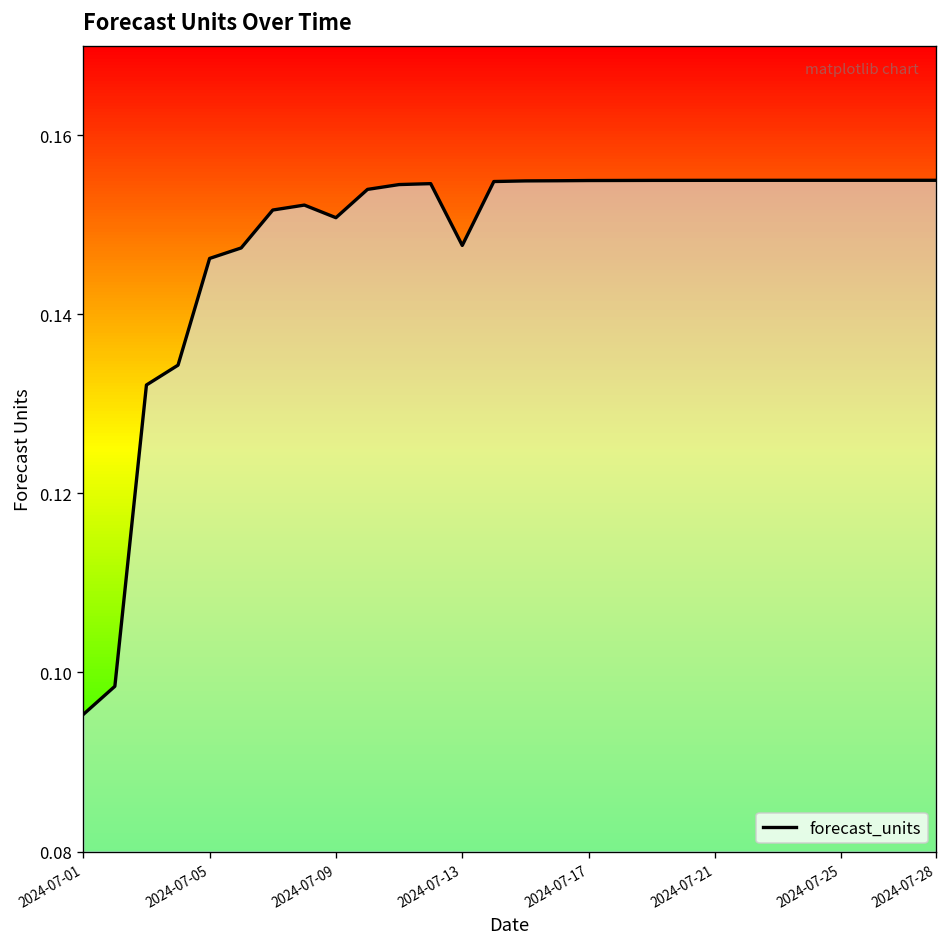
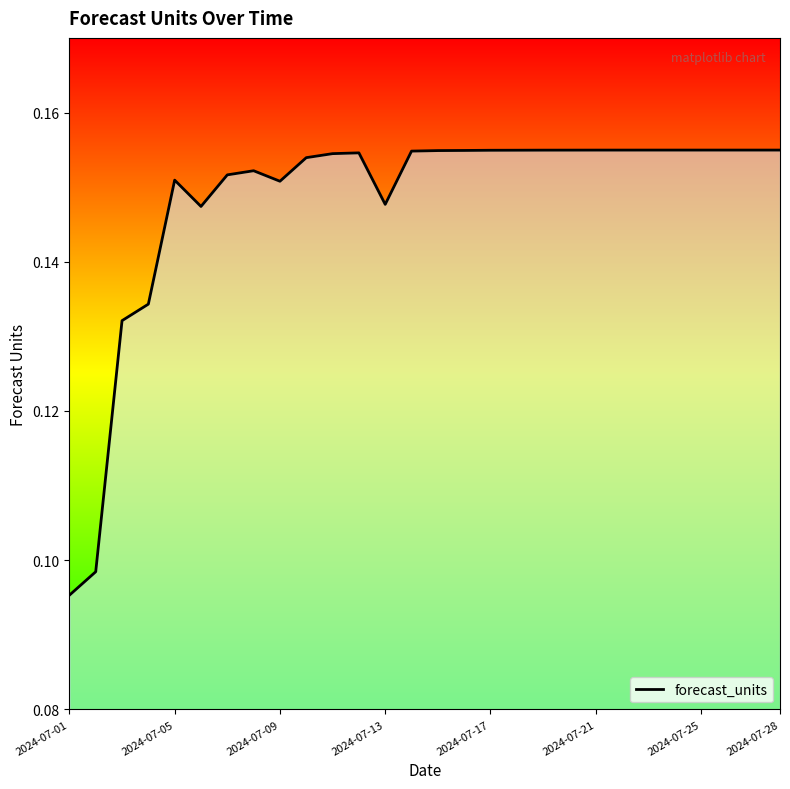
2024-07-05: 0.146 -> 0.151
